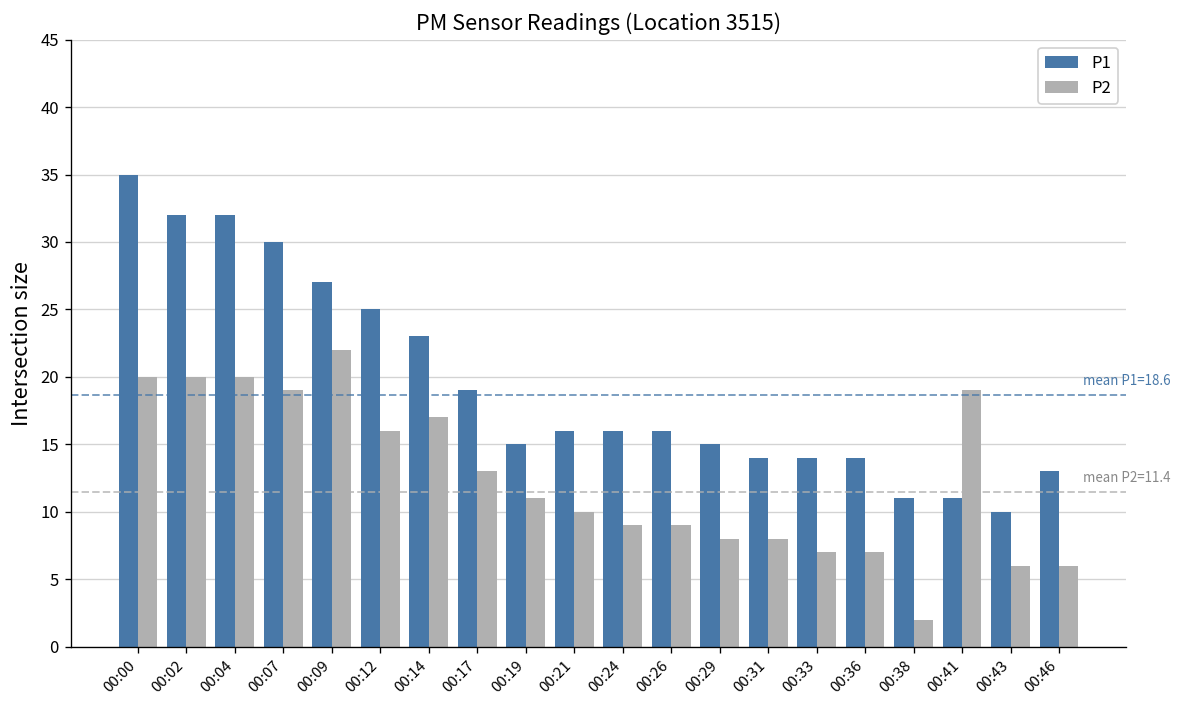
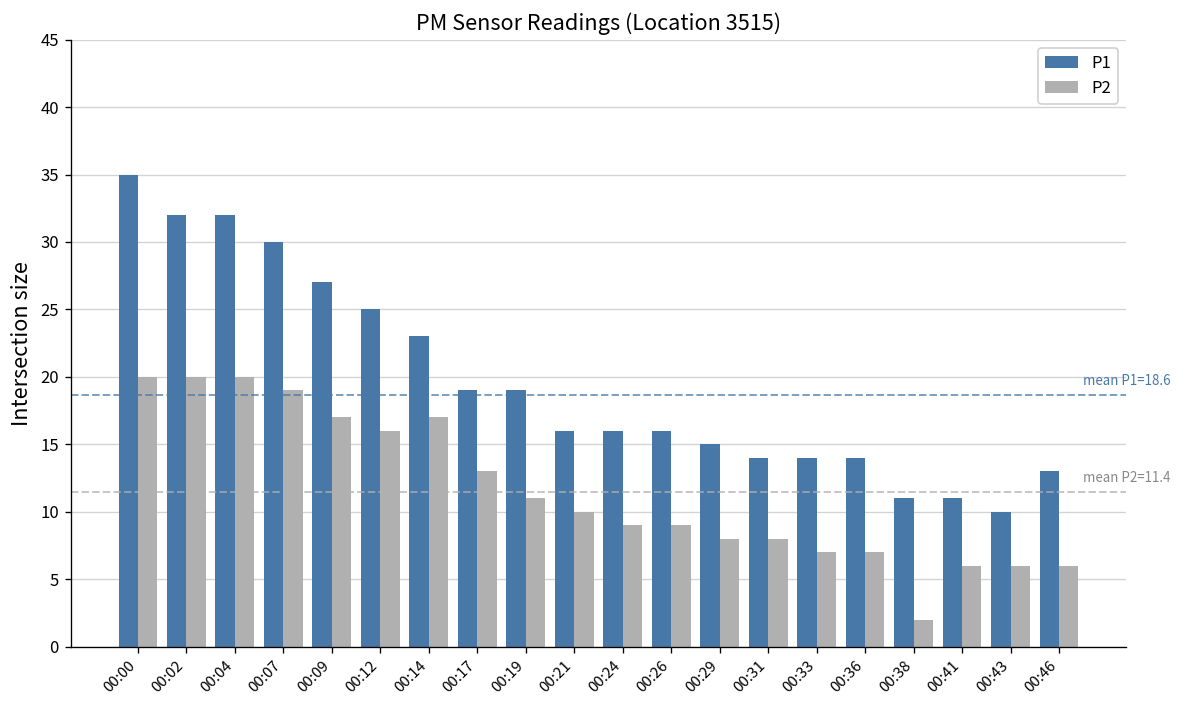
P2, 00:09: 22 -> 17
P1, 00:19: 15 -> 19
P2, 00:41: 19 -> 6
